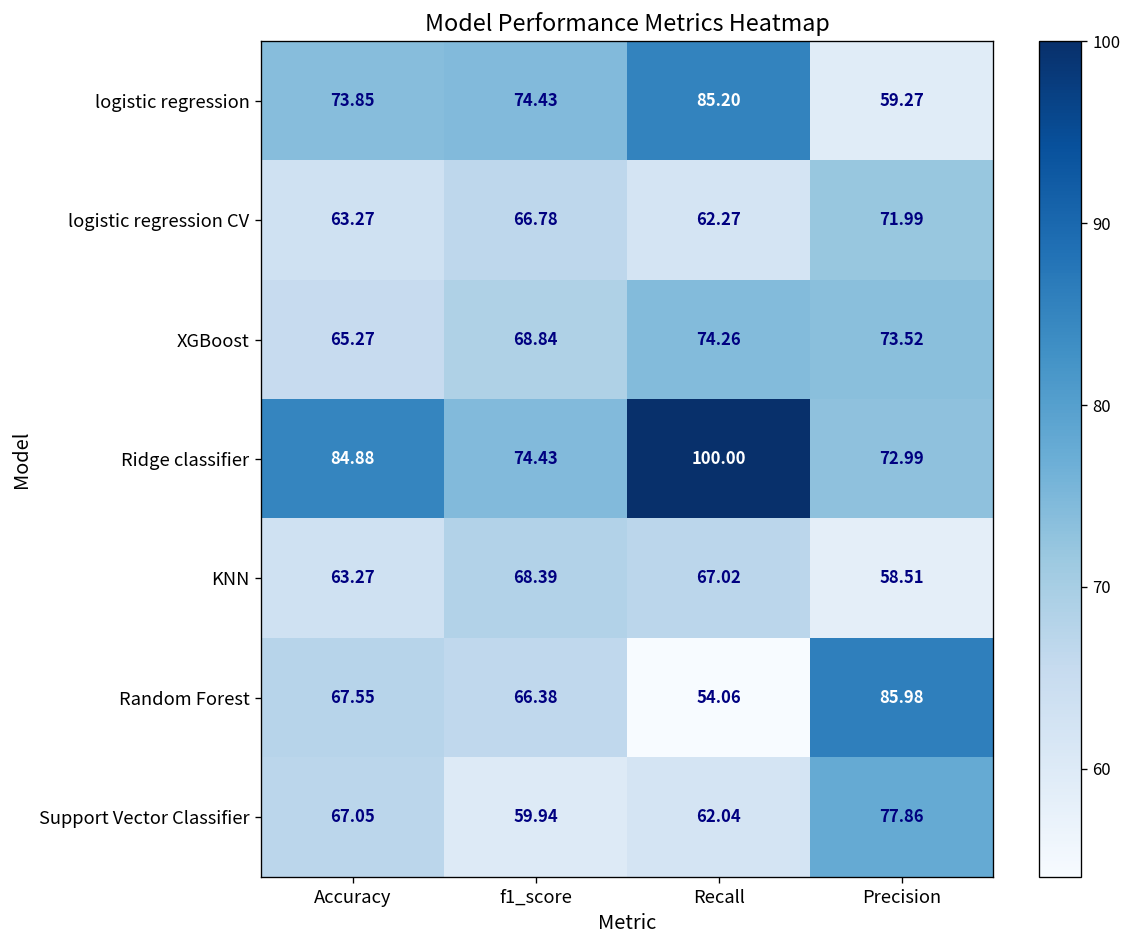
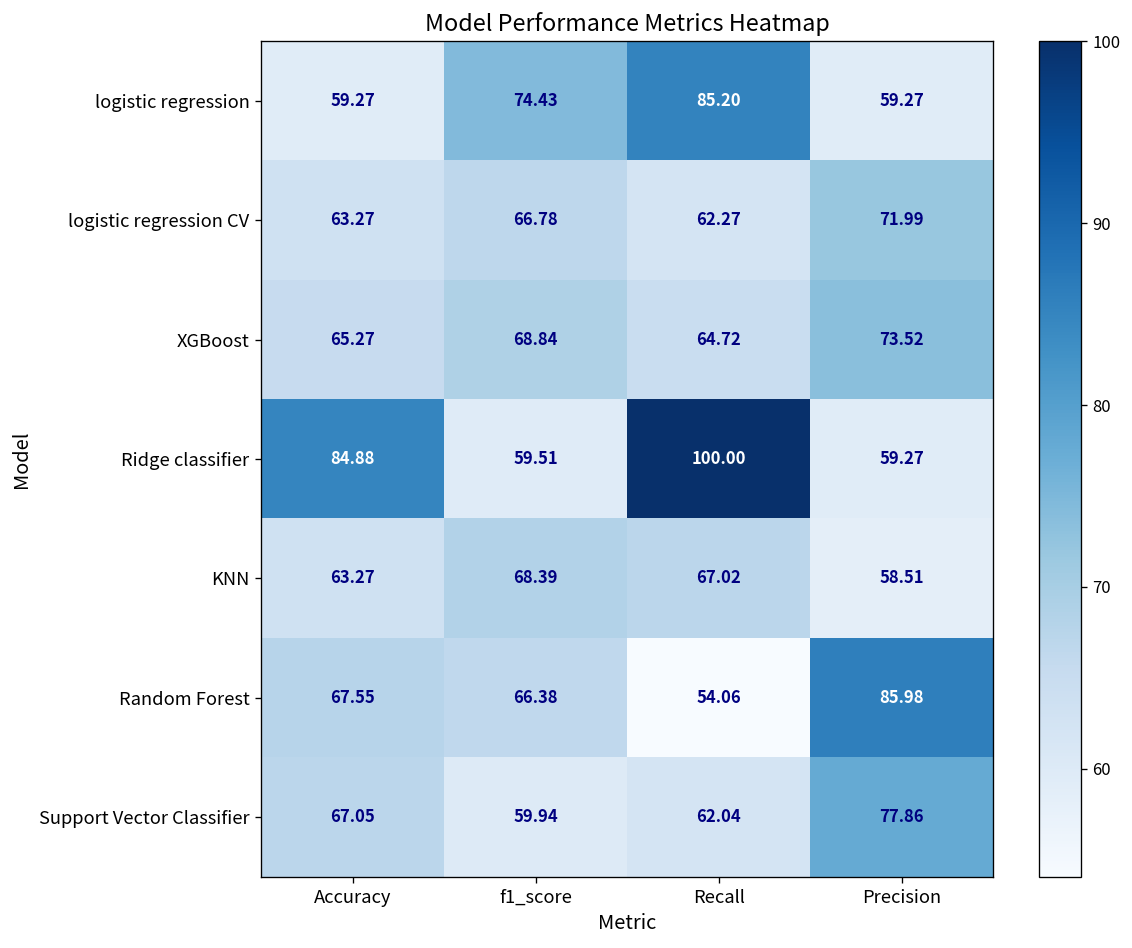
logistic regression, Accuracy: 73.85 -> 59.27
XGBoost, Recall: 74.26 -> 64.72
Ridge classifier, f1_score: 74.43 -> 59.51
Ridge classifier, Precision: 72.99 -> 59.27
